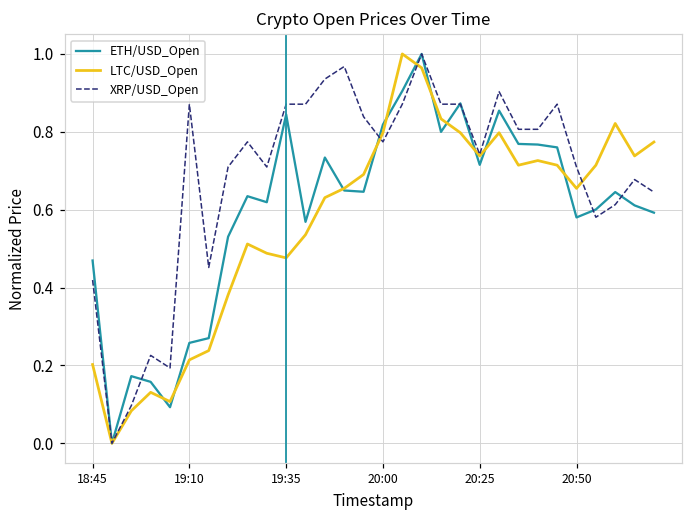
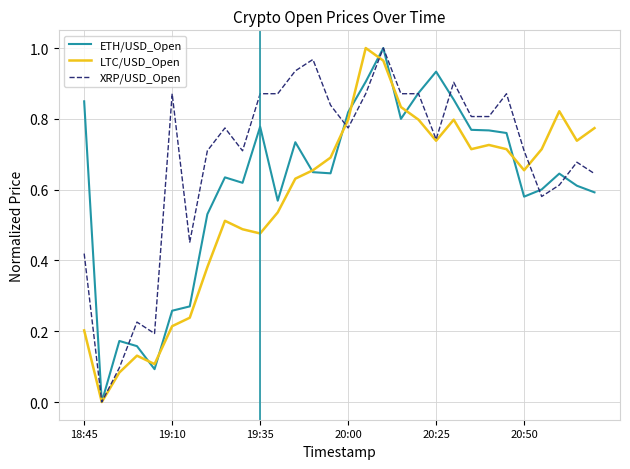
ETH/USD_Open, 18:45: 0.47 -> 0.85
ETH/USD_Open, 19:35: 0.84 -> 0.78
ETH/USD_Open, 20:25: 0.72 -> 0.93
